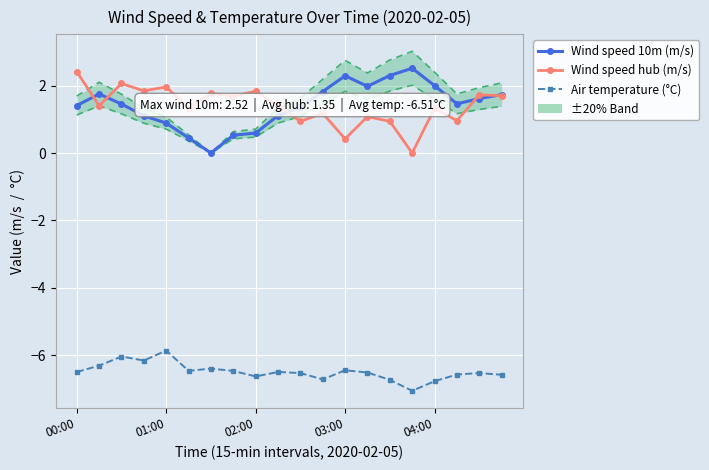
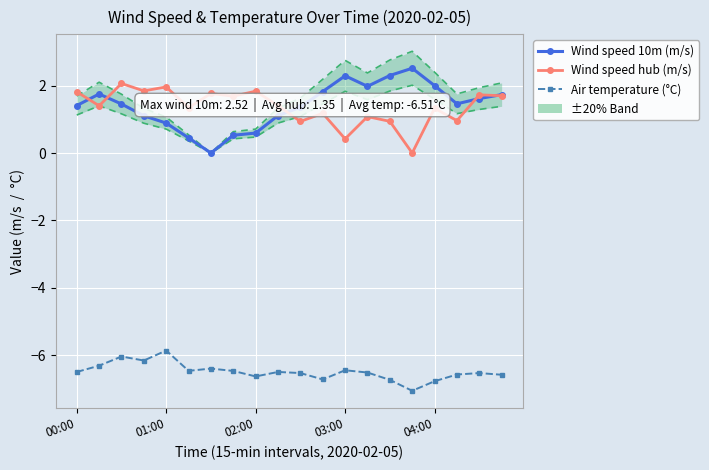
Wind speed hub (m/s), 00:00: 2.4 -> 1.8
